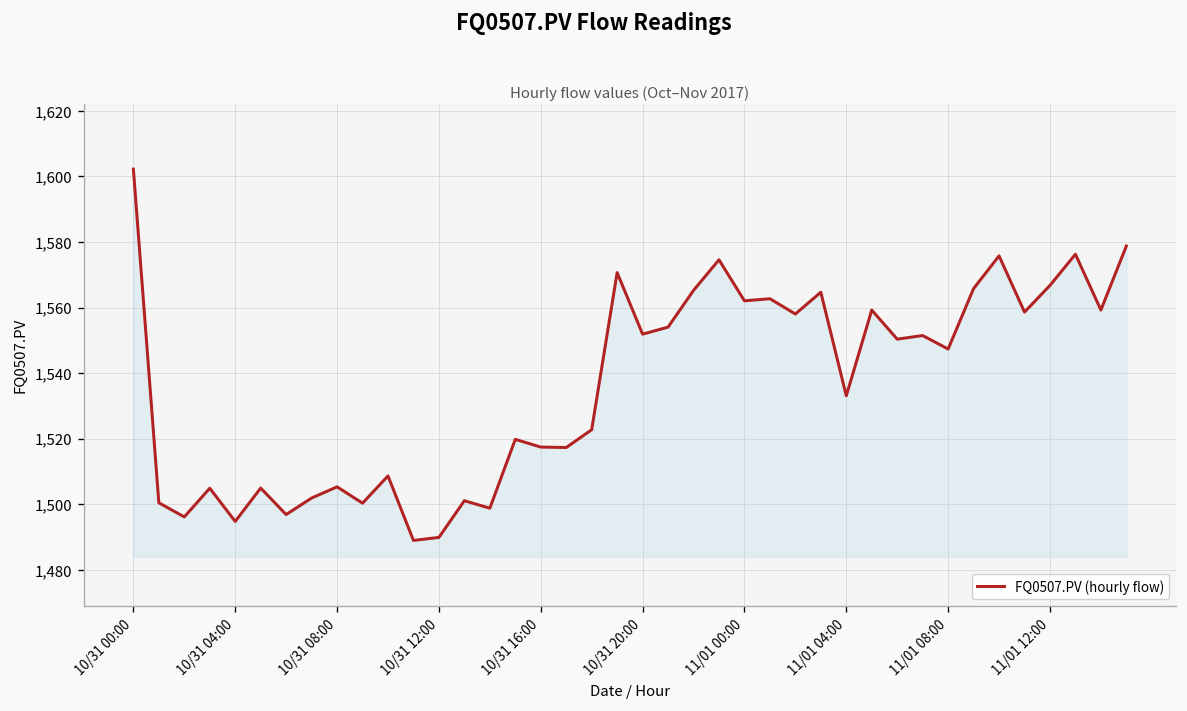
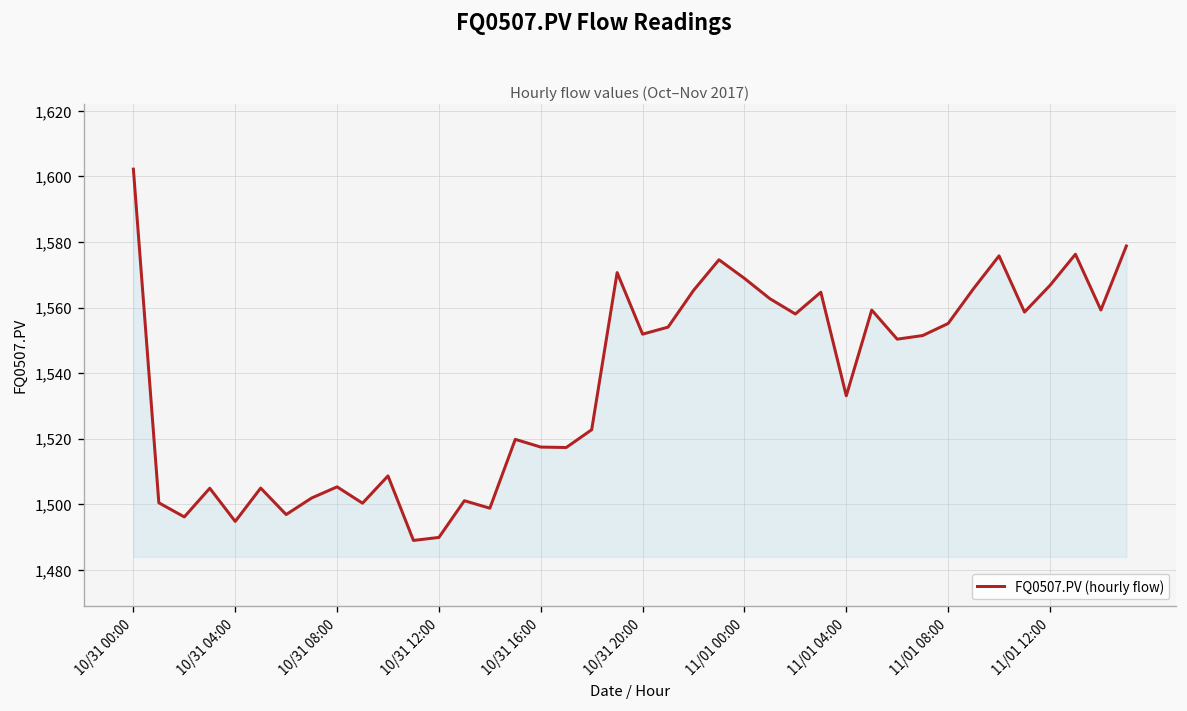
11/01 00:00: 1,562 -> 1,569
11/01 08:00: 1,547 -> 1,555
